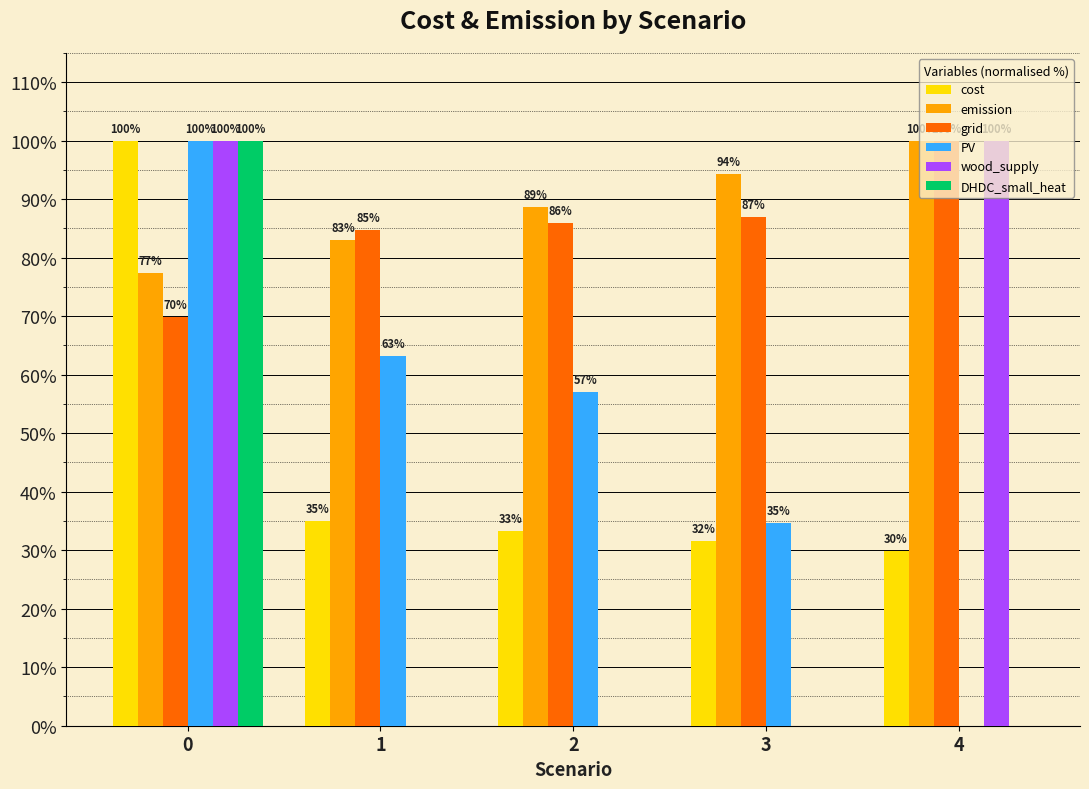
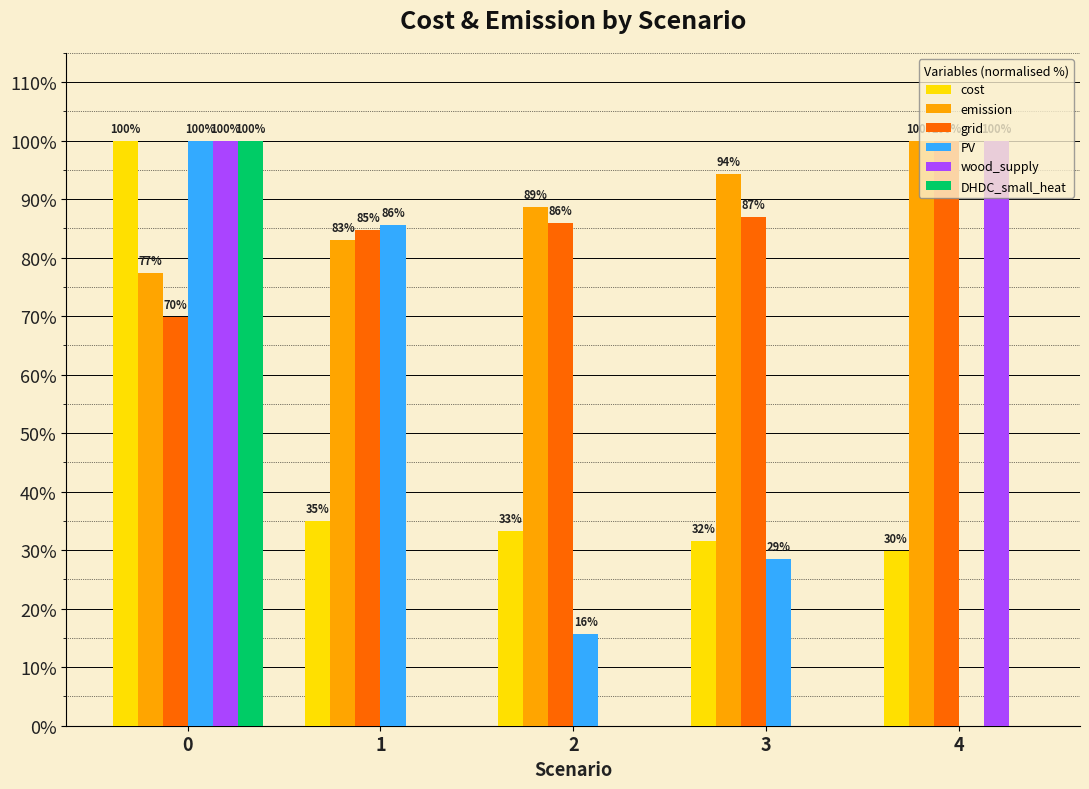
PV, 1: 63% -> 86%
PV, 2: 57% -> 16%
PV, 3: 35% -> 29%
